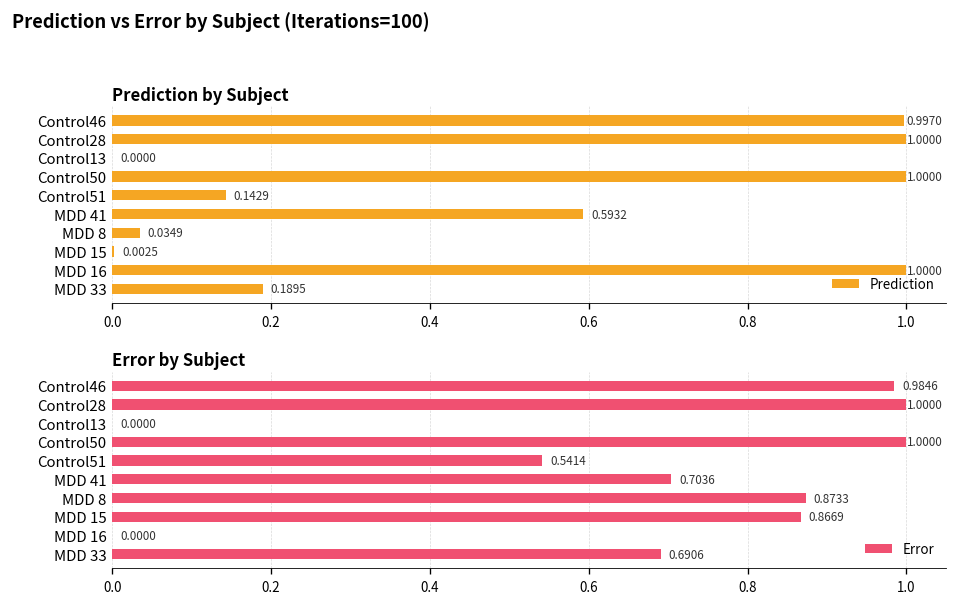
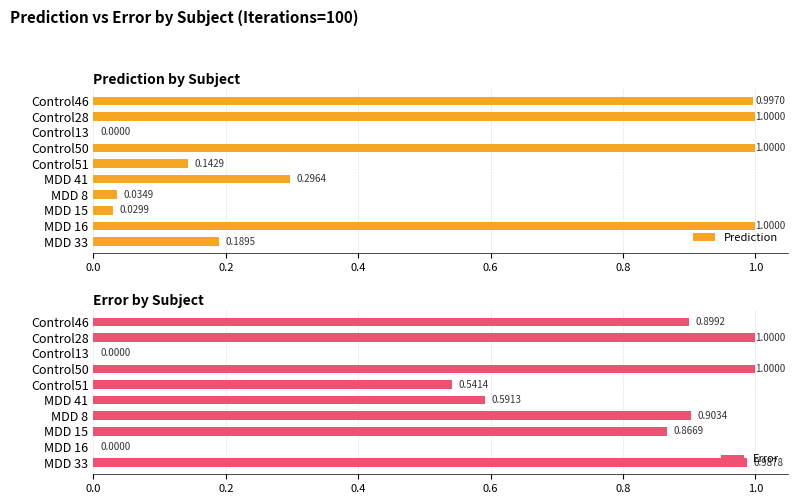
Prediction by Subject, MDD 41: 0.5932 -> 0.2964
Prediction by Subject, MDD 15: 0.0025 -> 0.0299
Error by Subject, Control46: 0.9846 -> 0.8992
Error by Subject, MDD 41: 0.7036 -> 0.5913
Error by Subject, MDD 8: 0.8733 -> 0.9034
Error by Subject, MDD 33: 0.6906 -> 0.9878
